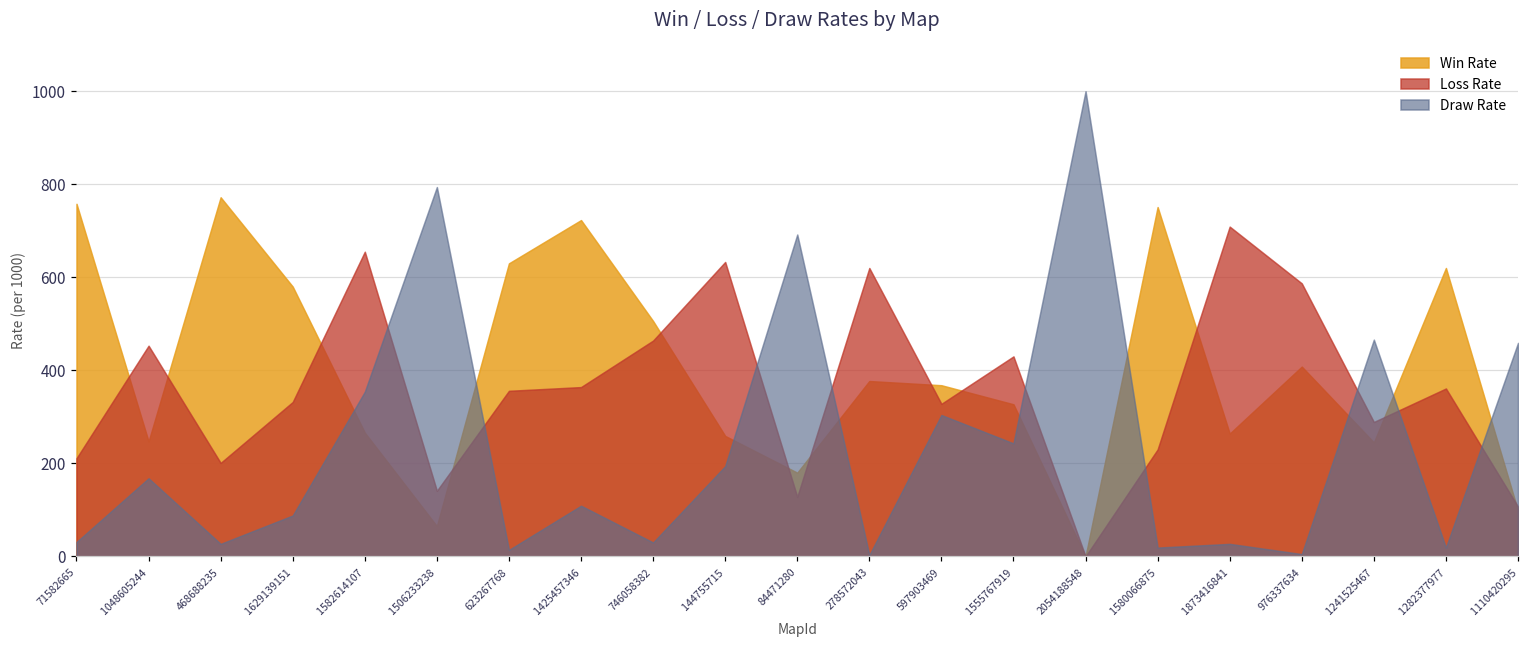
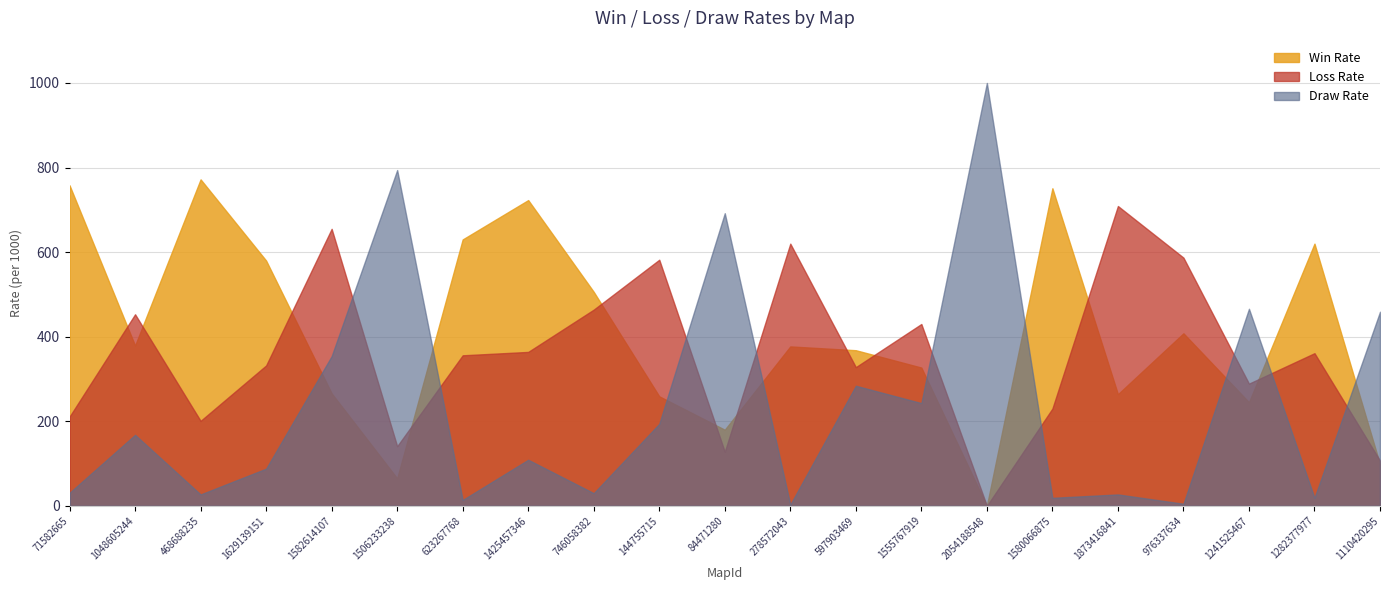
Win Rate, 1048605244: 250 -> 380
Loss Rate, 144755715: 630 -> 580
Draw Rate, 597903469: 300 -> 280
